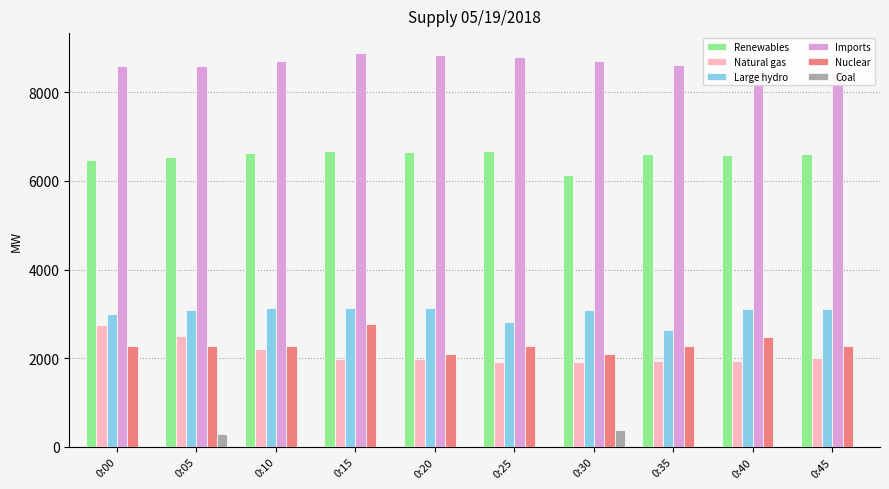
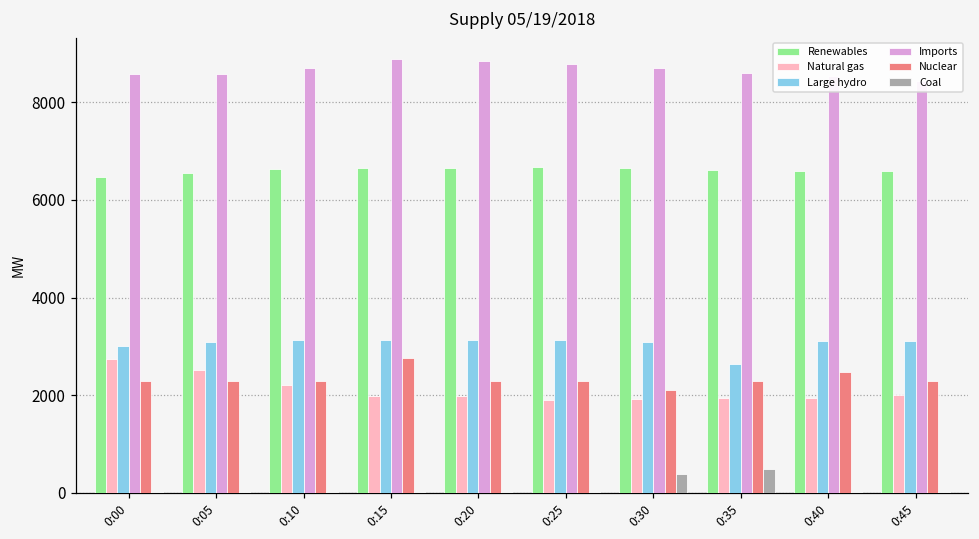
Coal, 0:05: 300 -> 0
Nuclear, 0:20: 2100 -> 2300
Large hydro, 0:25: 2800 -> 3100
Renewables, 0:30: 6100 -> 6600
Coal, 0:35: 0 -> 500
